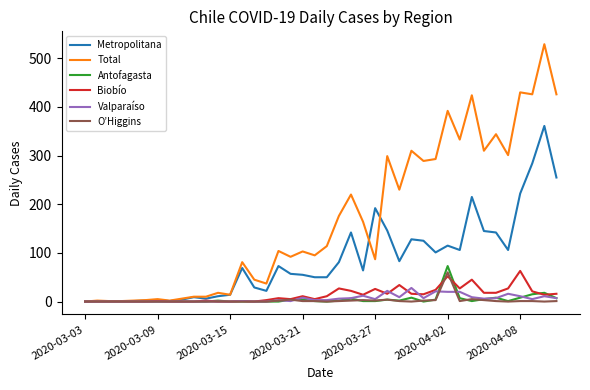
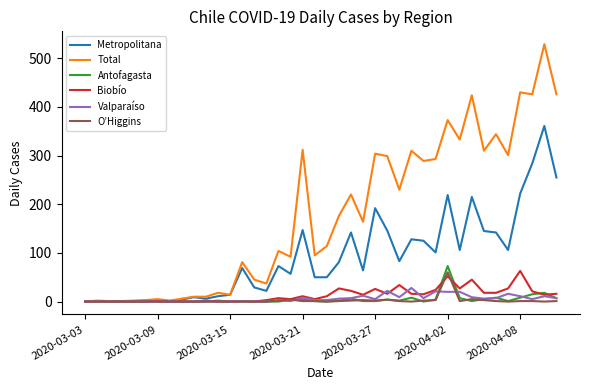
Metropolitana, 2020-03-21: 60 -> 150
Total, 2020-03-21: 100 -> 310
Total, 2020-03-27: 90 -> 300
Metropolitana, 2020-04-02: 120 -> 220
Total, 2020-04-02: 390 -> 370
